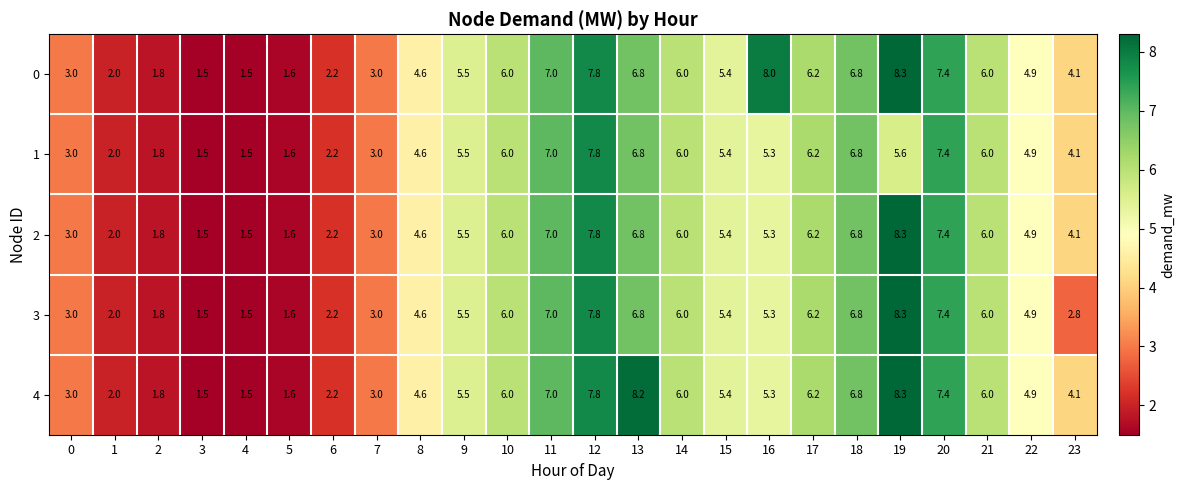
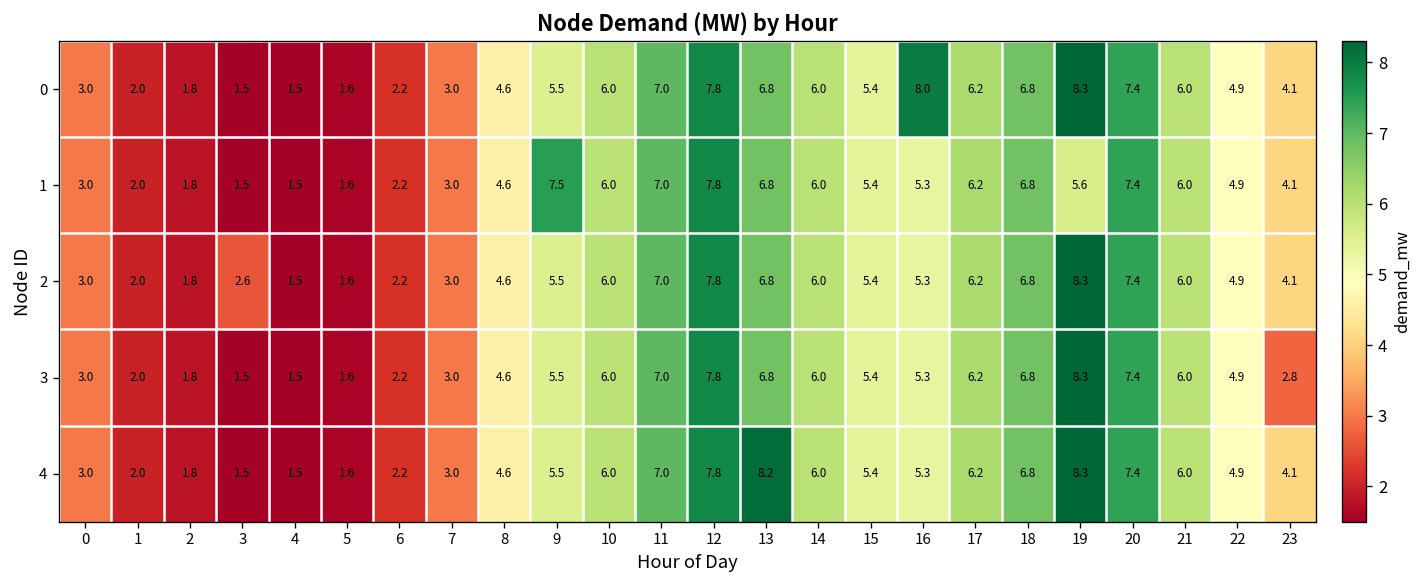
1, 9: 5.5 -> 7.5
2, 3: 1.5 -> 2.6
